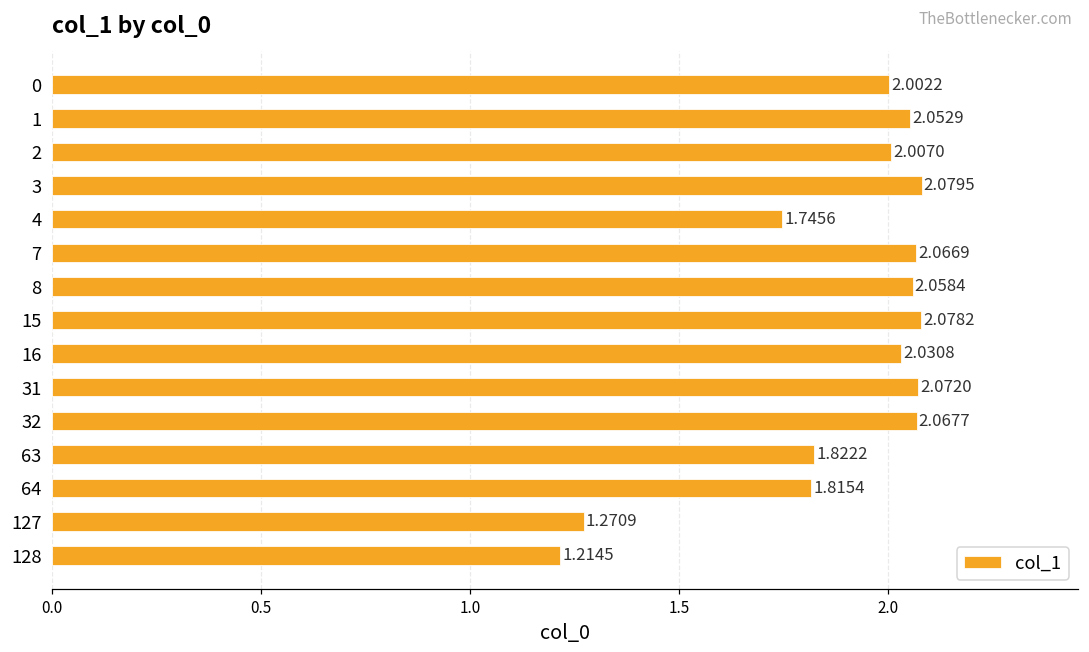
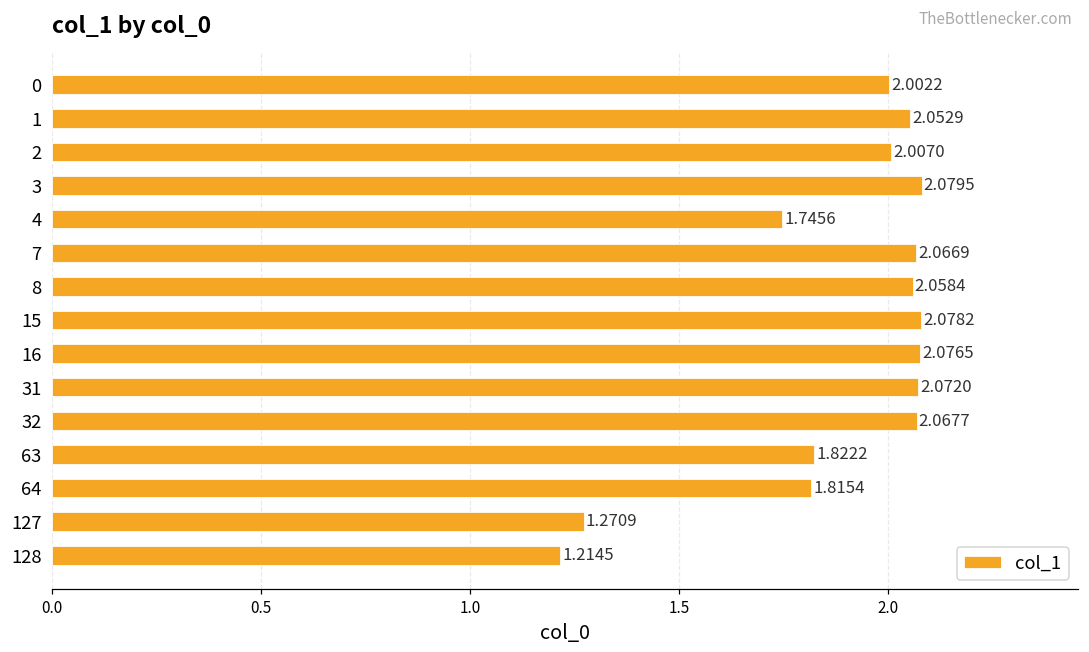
16: 2.0308 -> 2.0765
